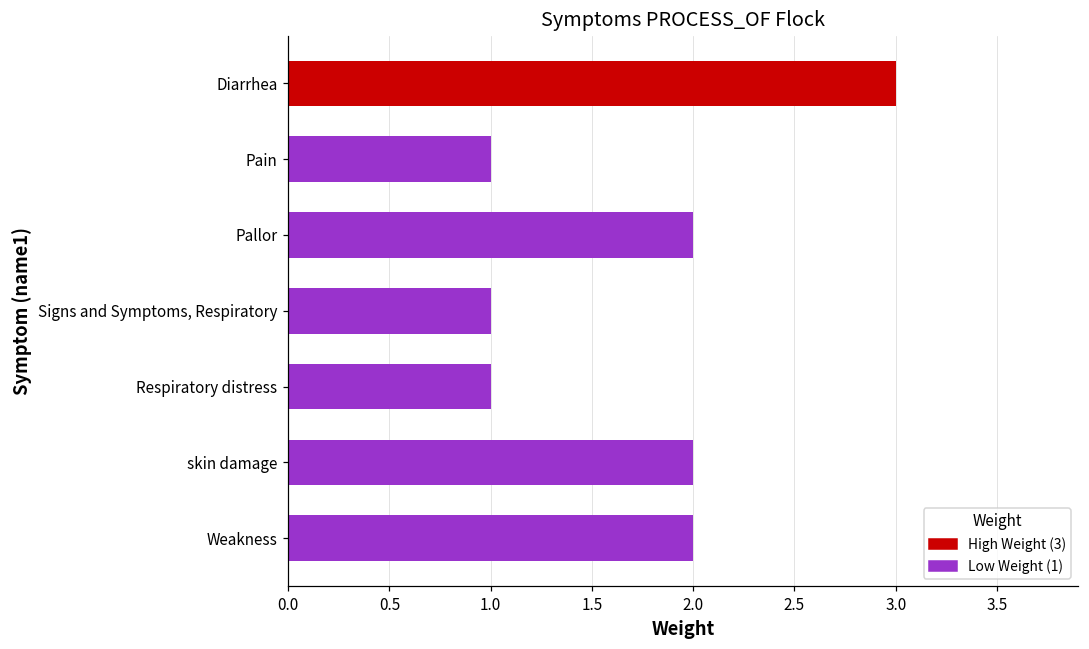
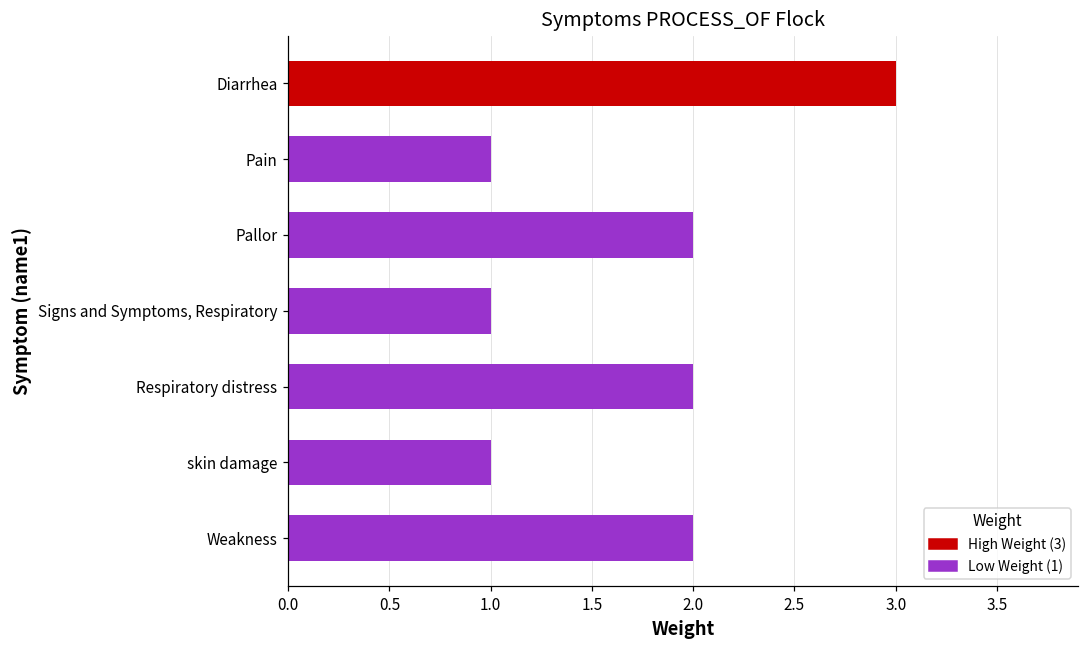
Respiratory distress: 1 -> 2
skin damage: 2 -> 1
